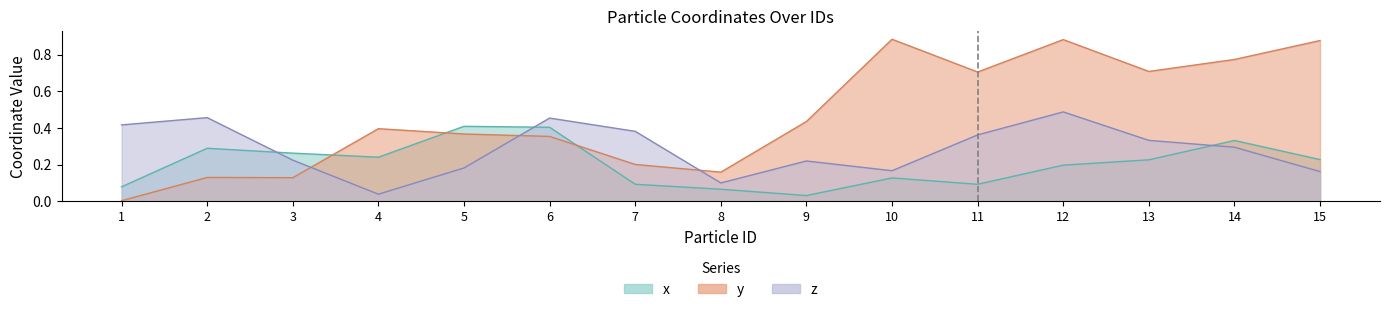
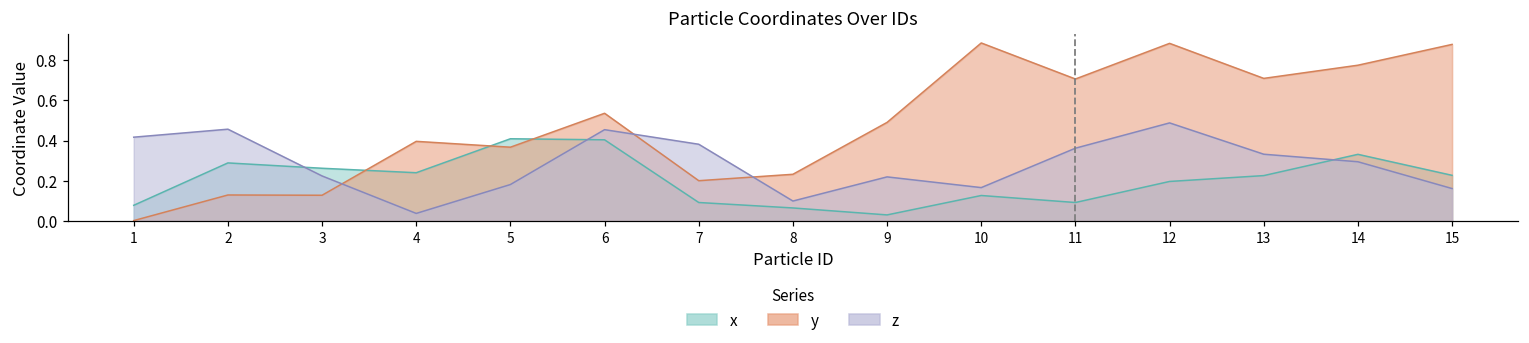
y, 6: 0.35 -> 0.54
y, 8: 0.16 -> 0.23
y, 9: 0.44 -> 0.49
